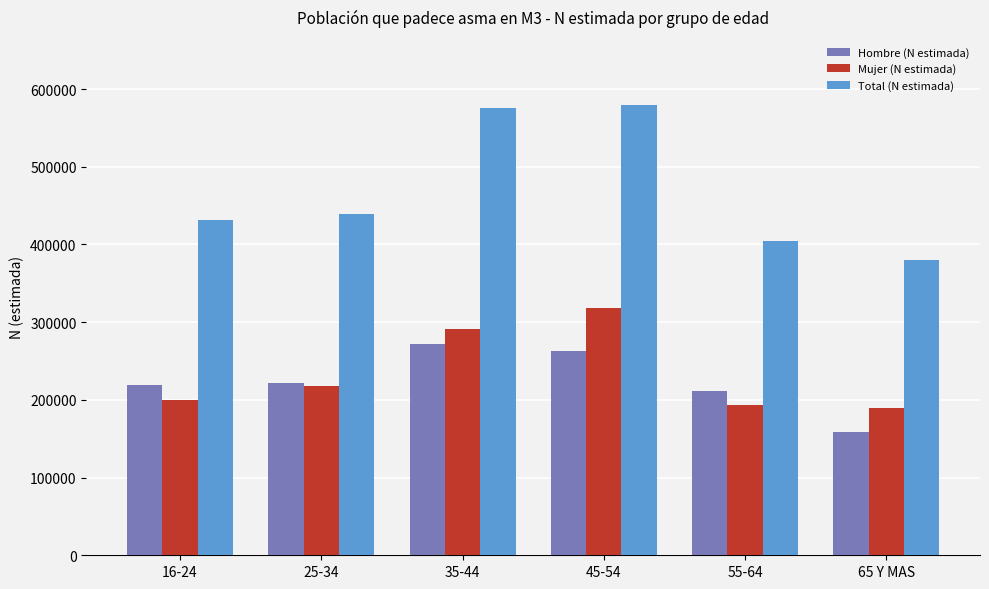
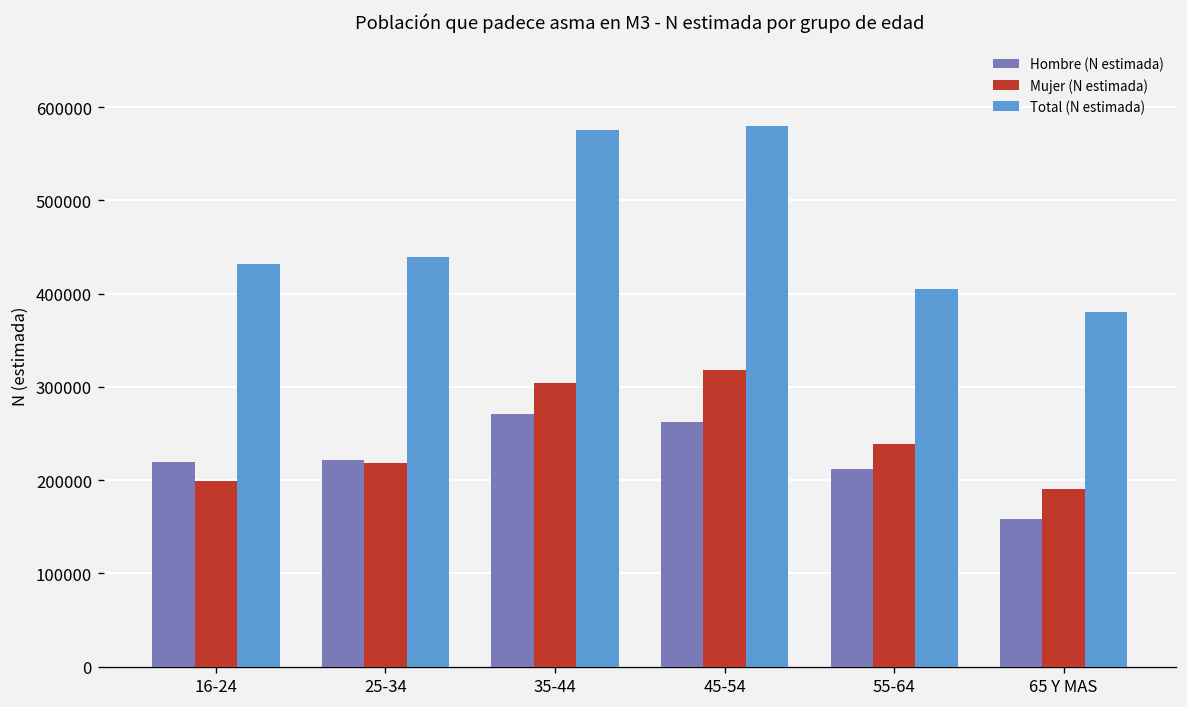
Mujer (N estimada), 35-44: 290000 -> 300000
Mujer (N estimada), 55-64: 190000 -> 240000
